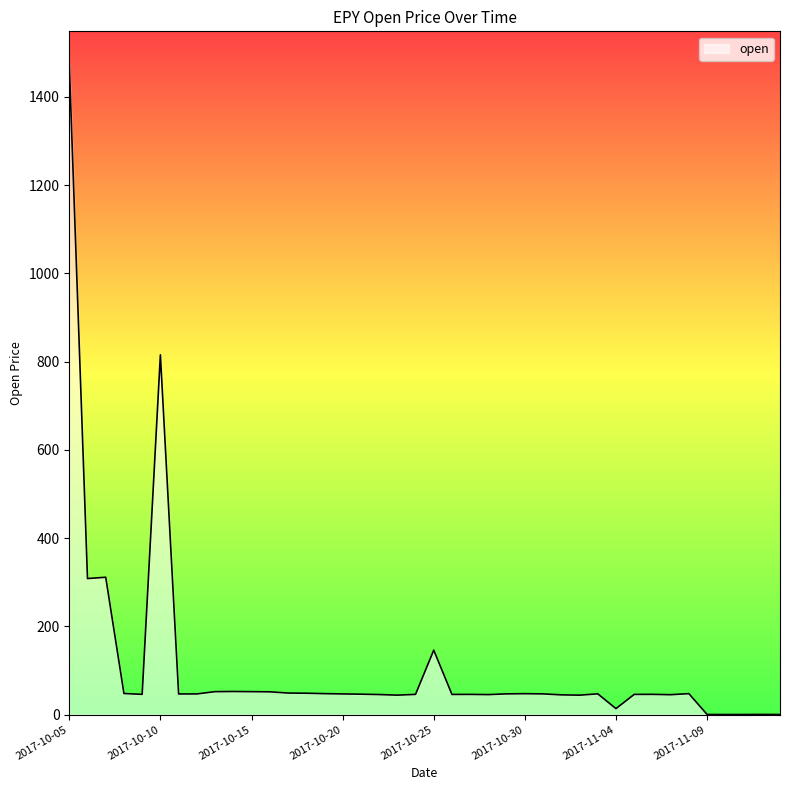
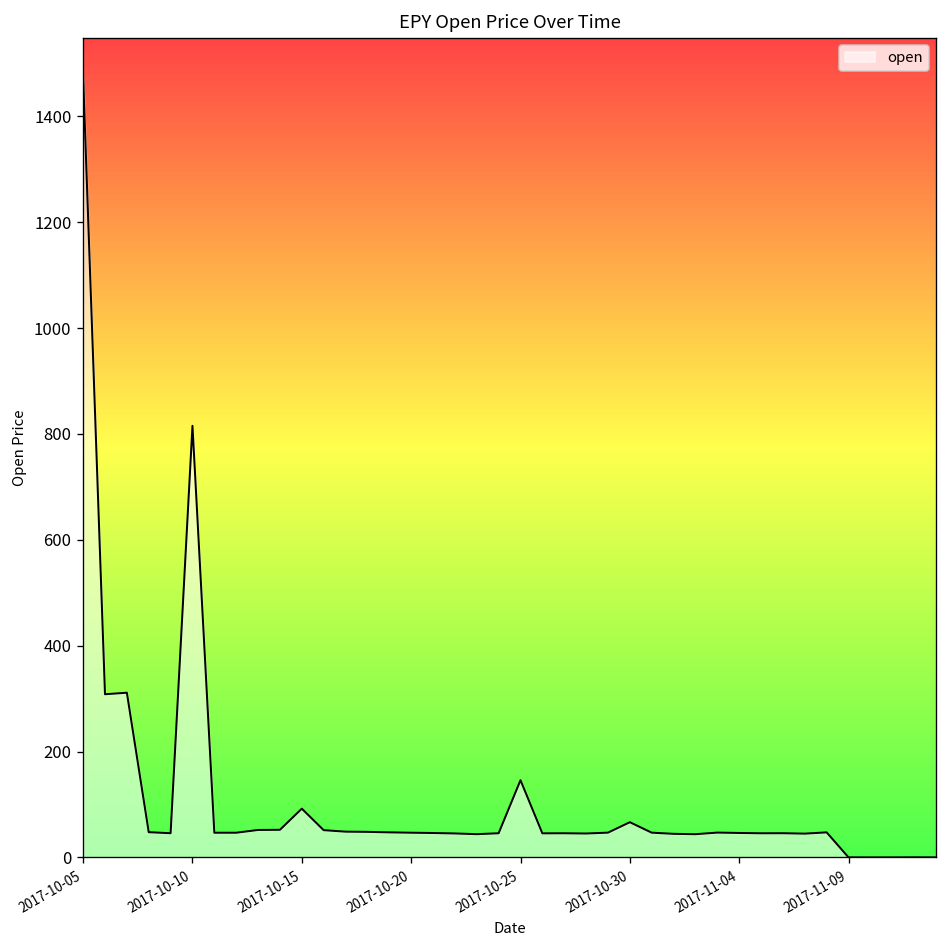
2017-10-15: 50 -> 90
2017-10-30: 50 -> 70
2017-11-04: 10 -> 50
